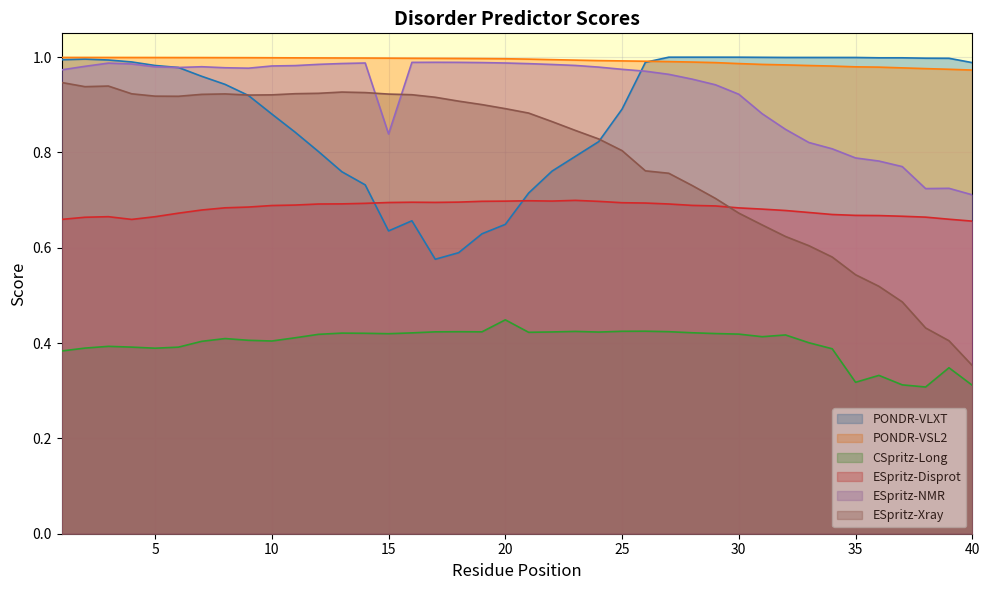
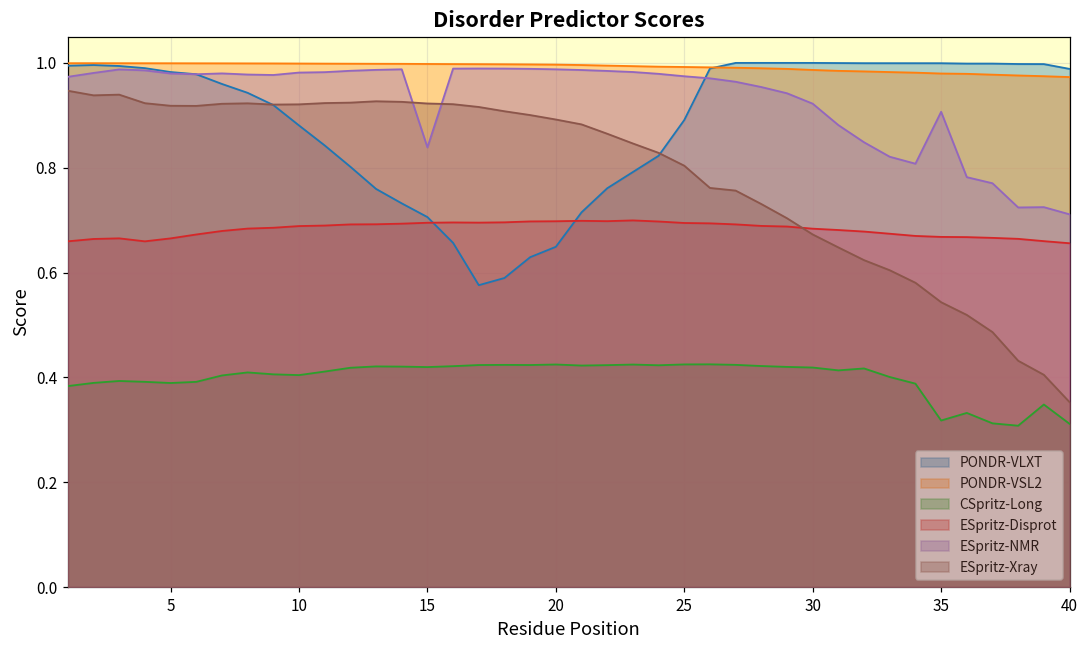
PONDR-VLXT, 15: 0.64 -> 0.71
CSpritz-Long, 20: 0.45 -> 0.42
ESpritz-NMR, 35: 0.79 -> 0.91
